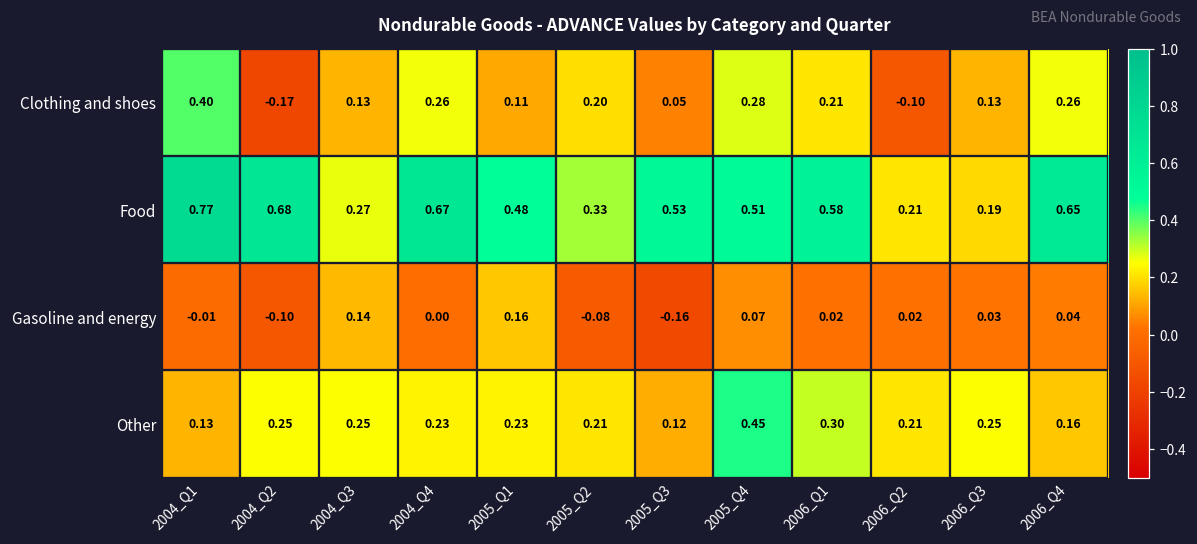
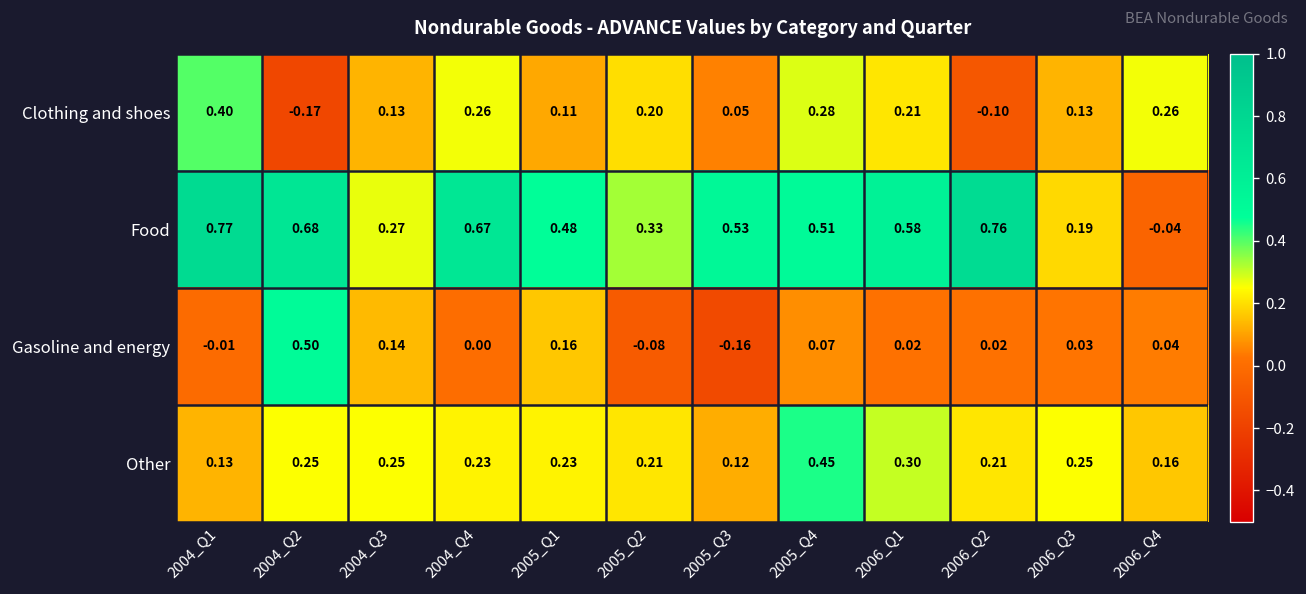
Food, 2006_Q2: 0.21 -> 0.76
Food, 2006_Q4: 0.65 -> -0.04
Gasoline and energy, 2004_Q2: -0.10 -> 0.50
